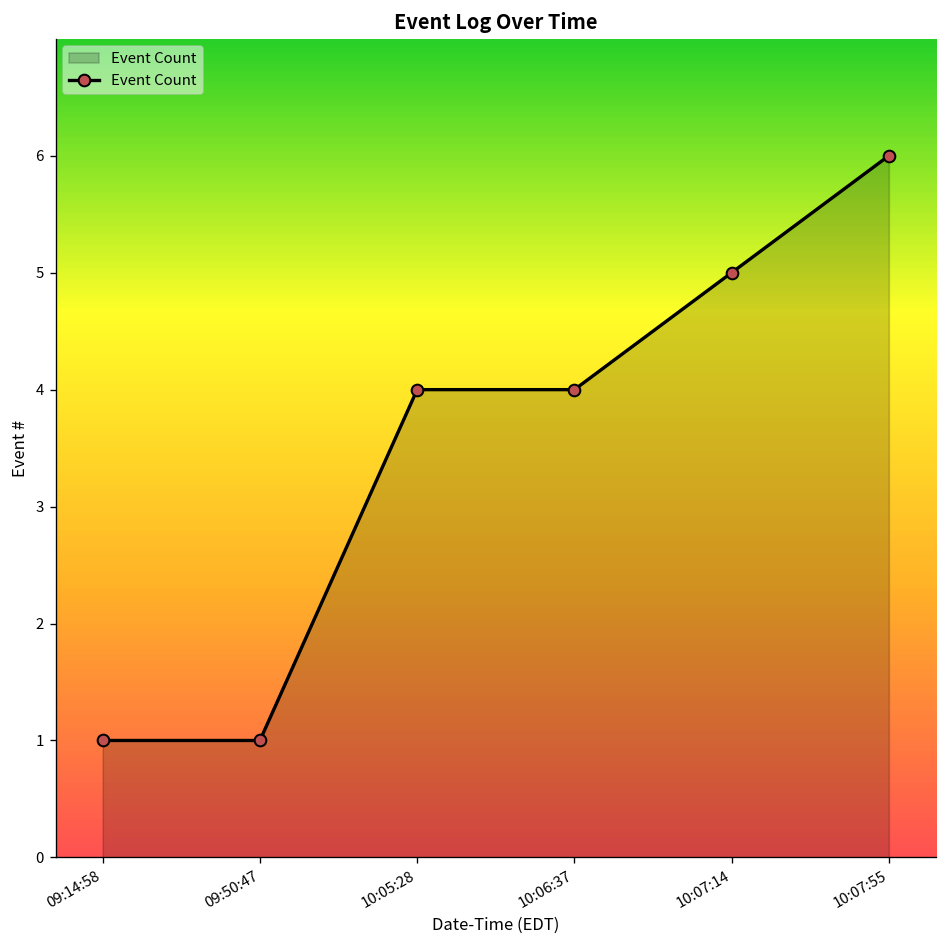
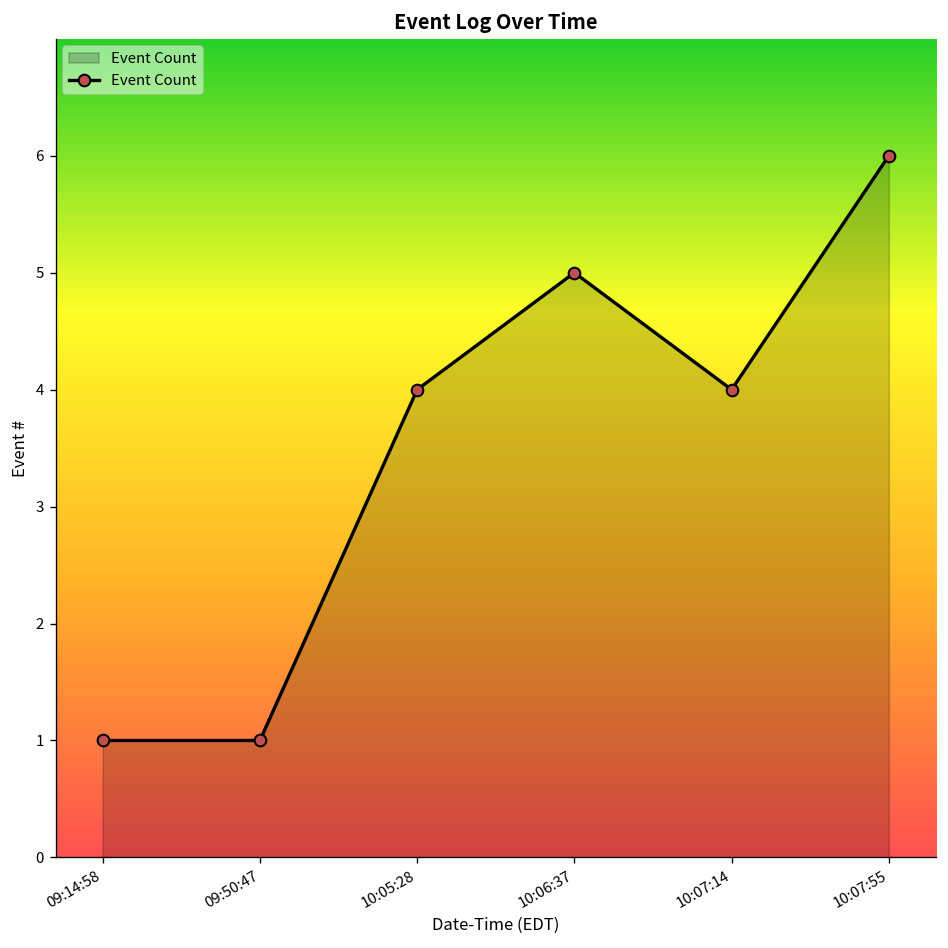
10:06:37: 4 -> 5
10:07:14: 5 -> 4
